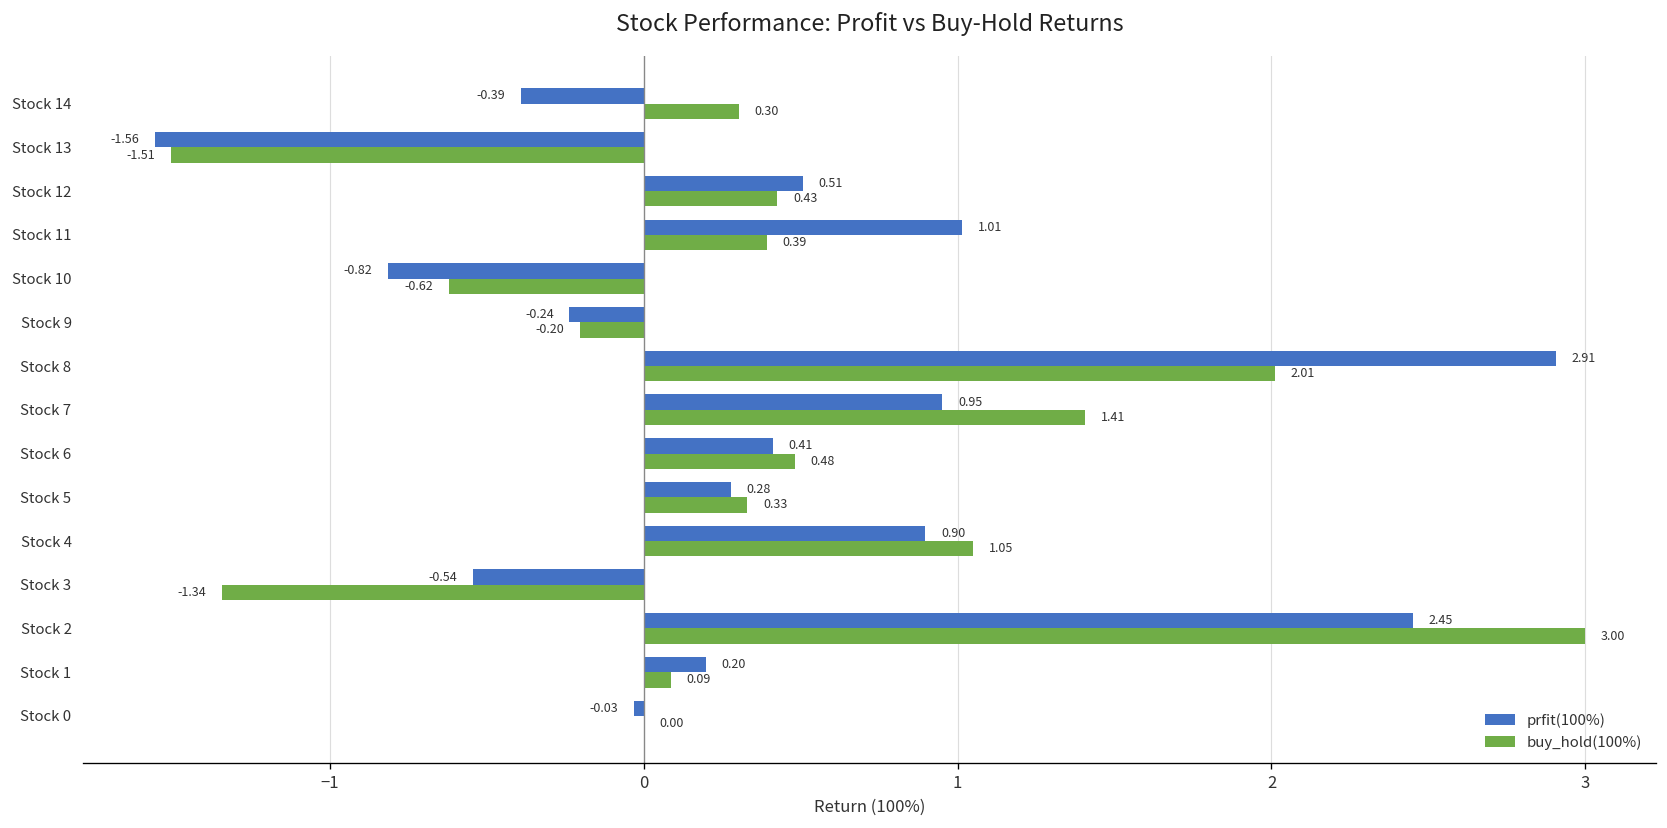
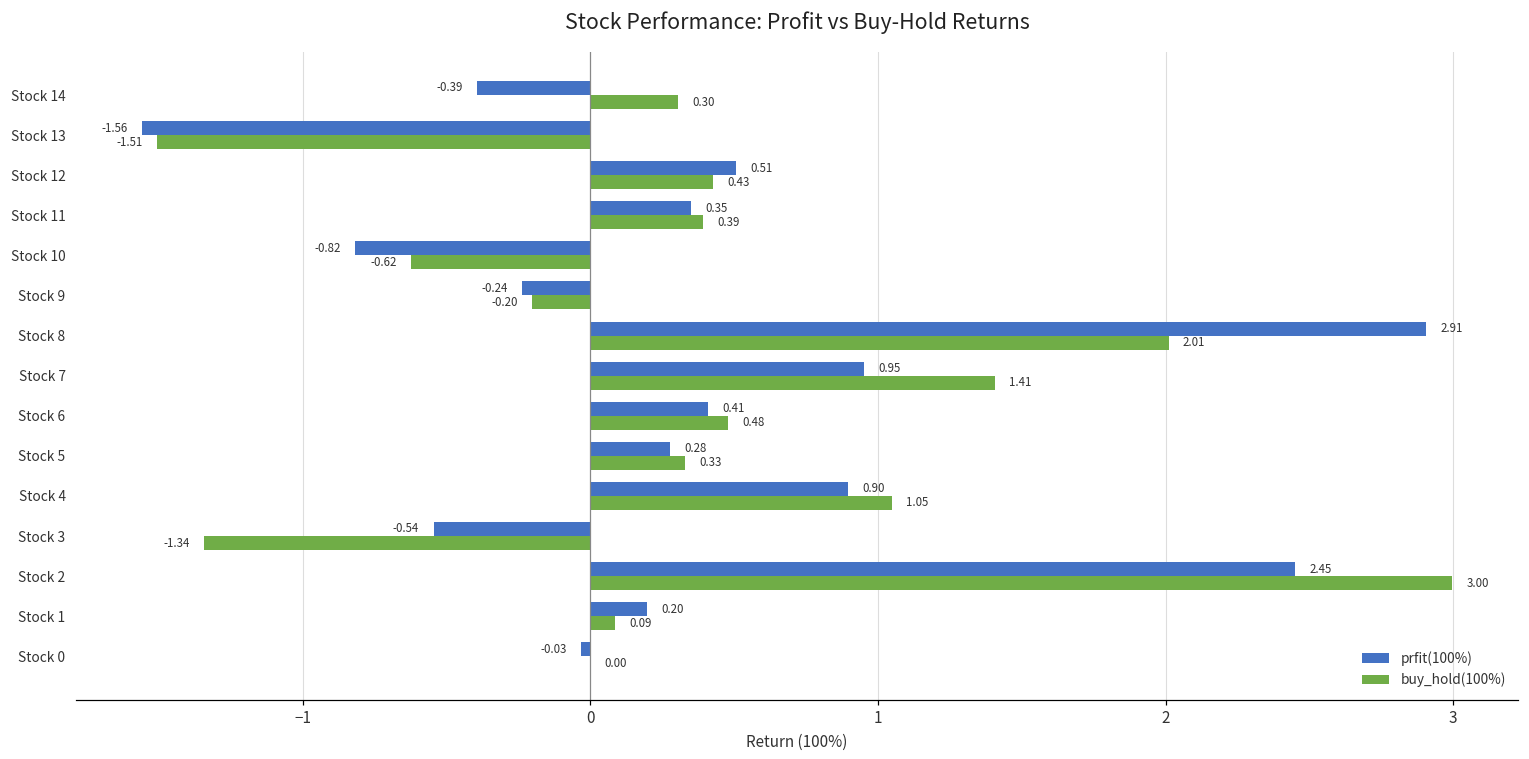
prfit(100%), Stock 11: 1.01 -> 0.35
